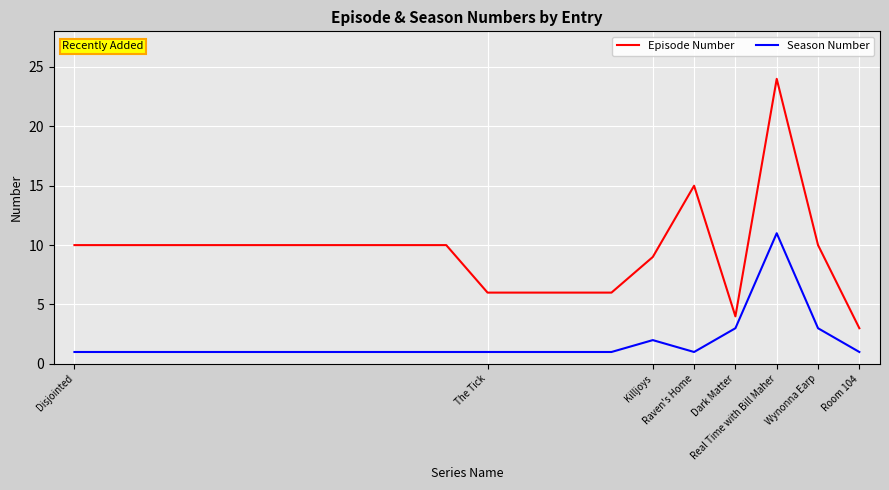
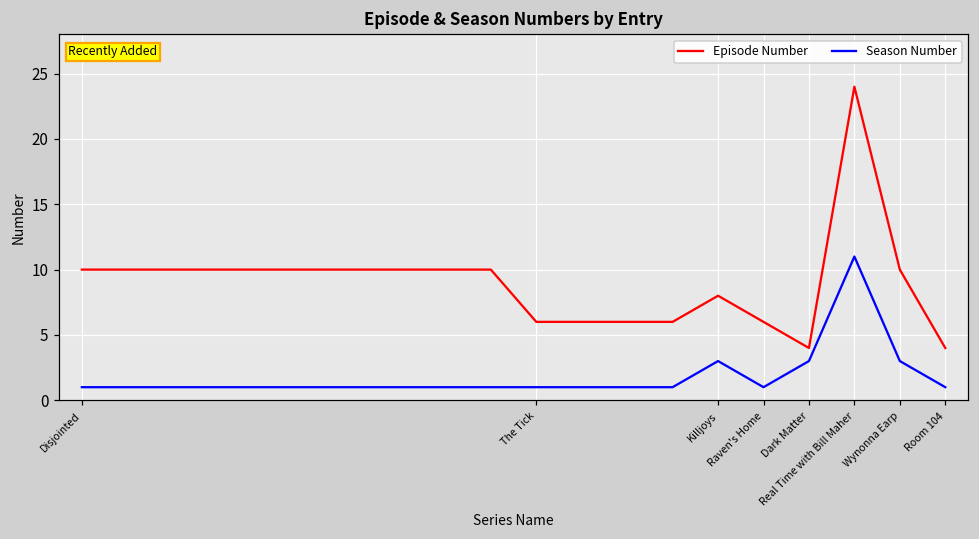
Episode Number, Killjoys: 9 -> 8
Season Number, Killjoys: 2 -> 3
Episode Number, Raven's Home: 15 -> 6
Episode Number, Room 104: 3 -> 4
